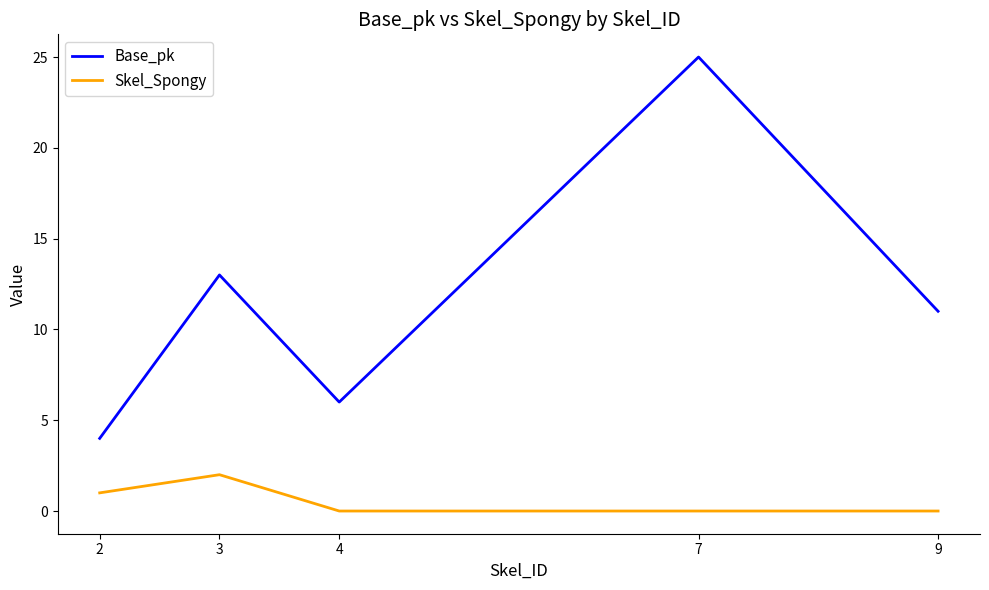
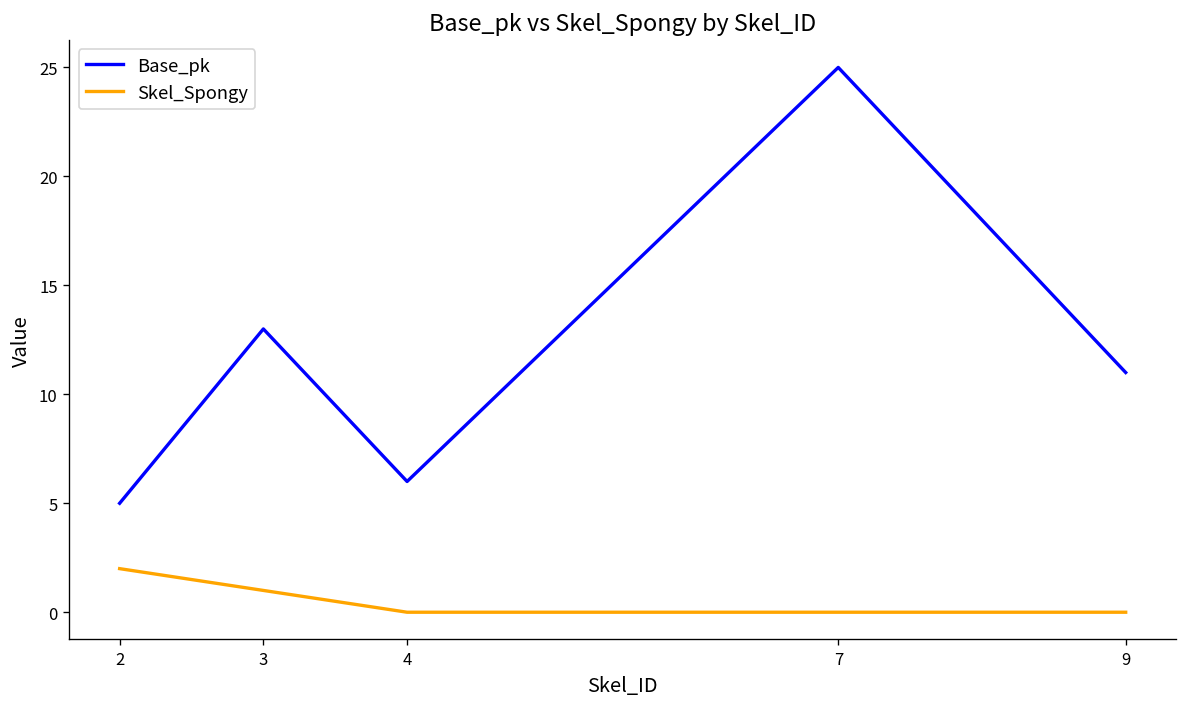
Base_pk, 2: 4 -> 5
Skel_Spongy, 2: 1 -> 2
Skel_Spongy, 3: 2 -> 1
